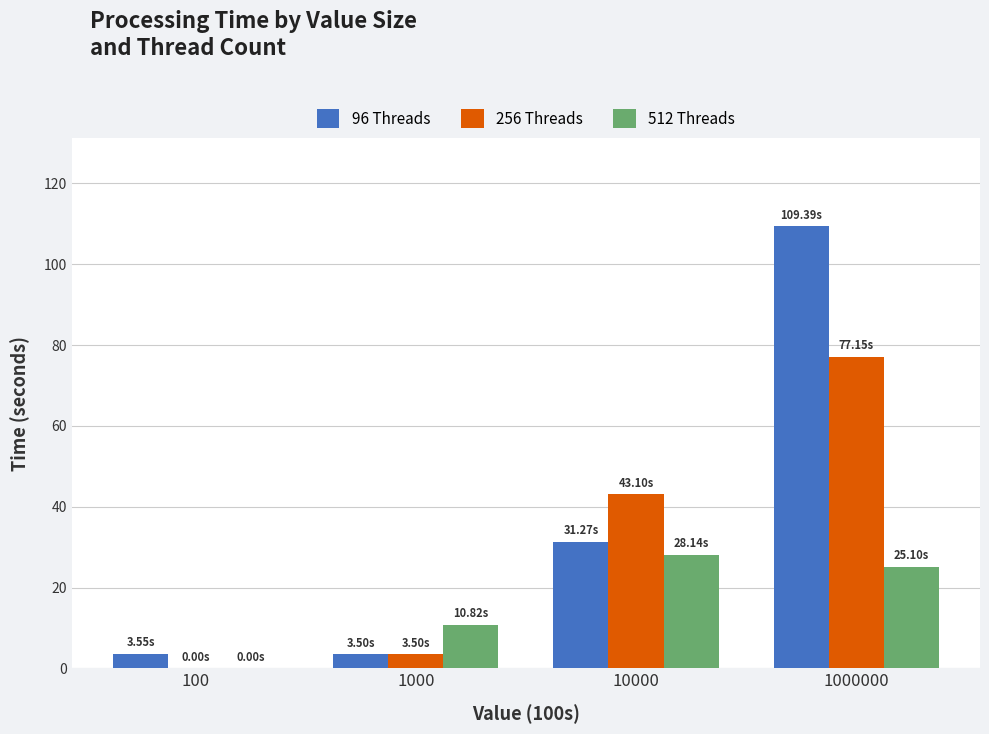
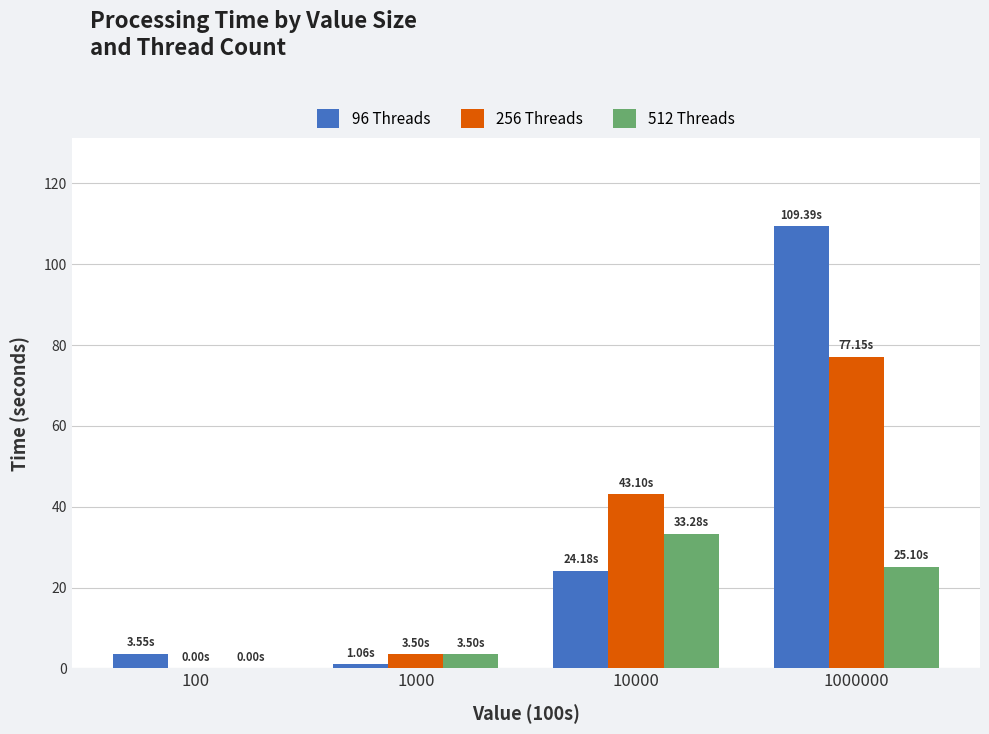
96 Threads, 1000: 3.50s -> 1.06s
512 Threads, 1000: 10.82s -> 3.50s
96 Threads, 10000: 31.27s -> 24.18s
512 Threads, 10000: 28.14s -> 33.28s
